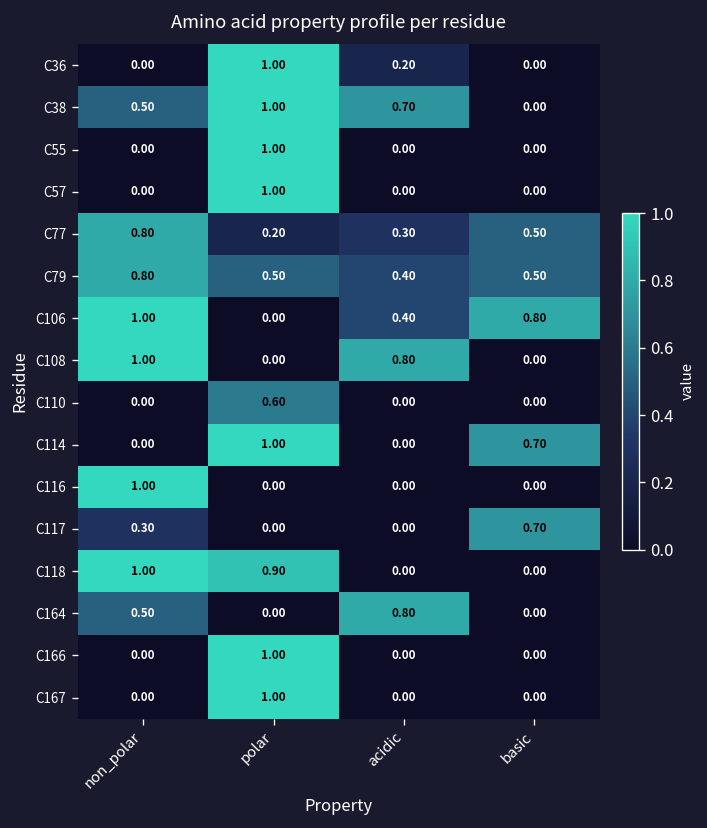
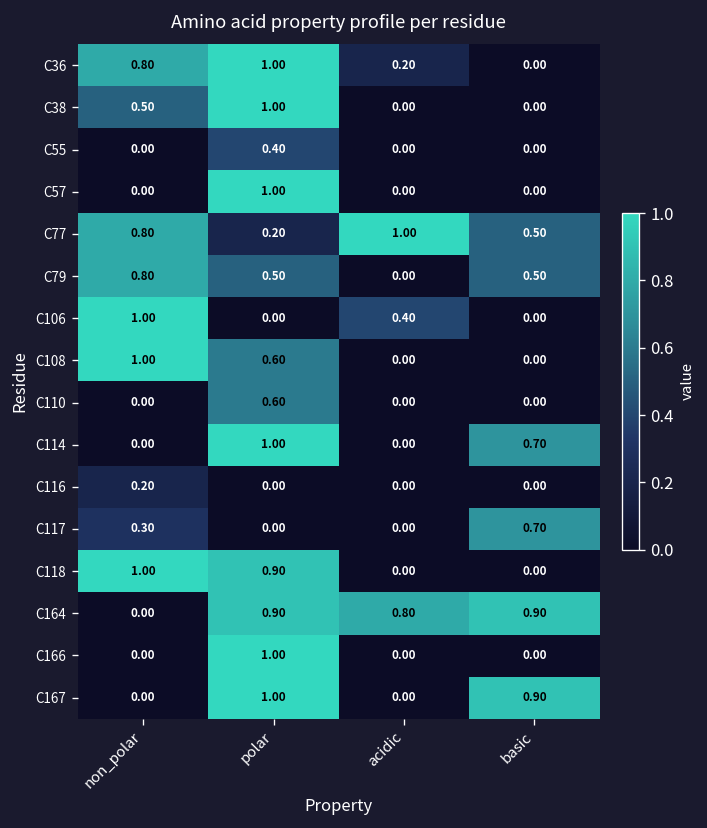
C36, non_polar: 0.00 -> 0.80
C38, acidic: 0.70 -> 0.00
C55, polar: 1.00 -> 0.40
C77, acidic: 0.30 -> 1.00
C79, acidic: 0.40 -> 0.00
C106, basic: 0.80 -> 0.00
C108, polar: 0.00 -> 0.60
C108, acidic: 0.80 -> 0.00
C116, non_polar: 1.00 -> 0.20
C164, non_polar: 0.50 -> 0.00
C164, polar: 0.00 -> 0.90
C164, basic: 0.00 -> 0.90
C167, basic: 0.00 -> 0.90
